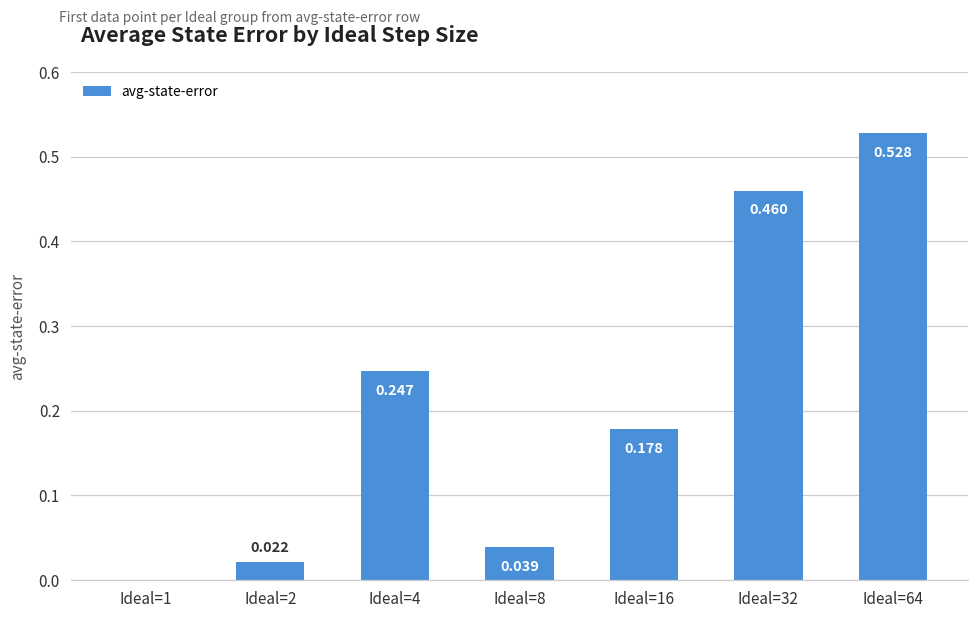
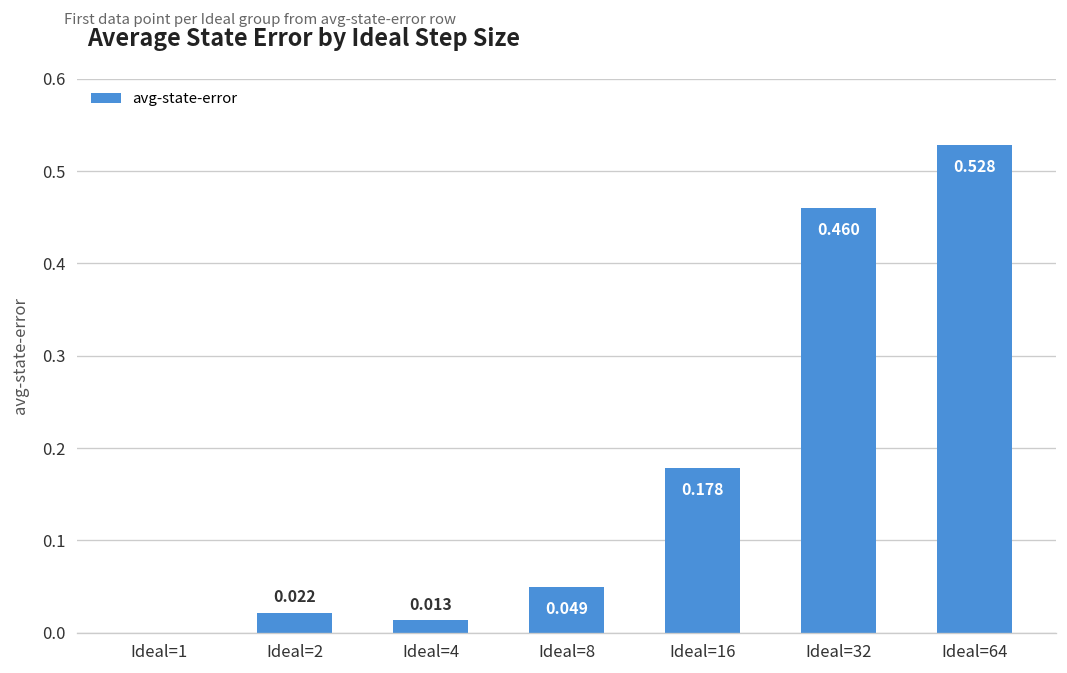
Ideal=4: 0.247 -> 0.013
Ideal=8: 0.039 -> 0.049
